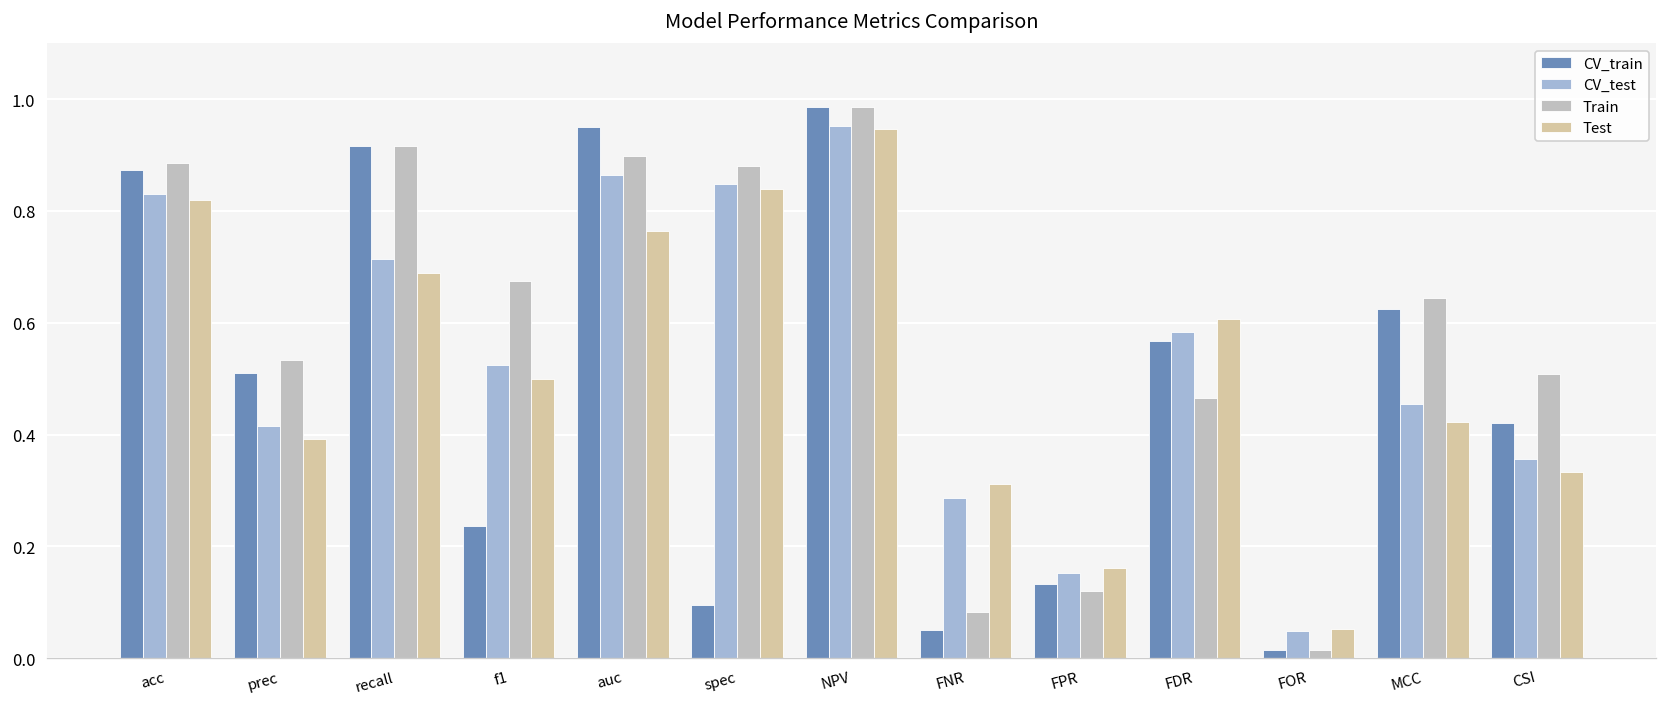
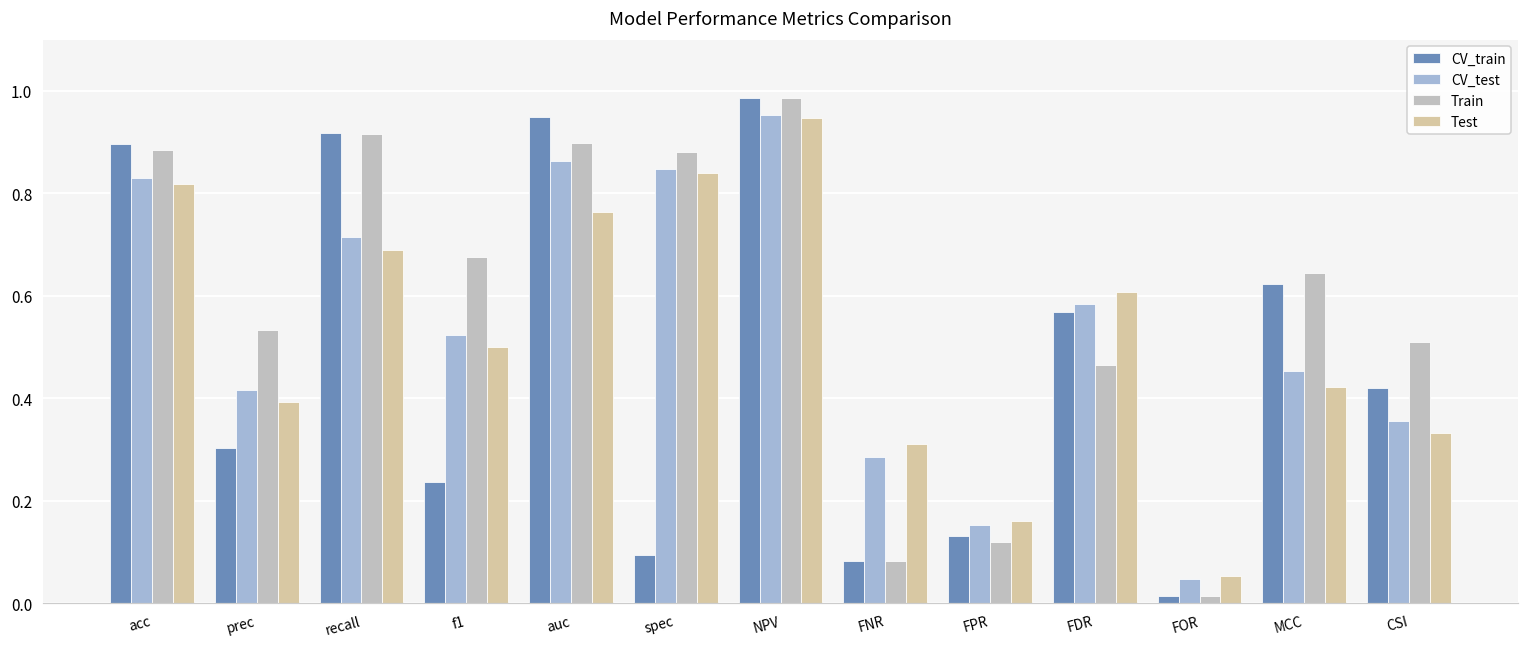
CV_train, acc: 0.87 -> 0.90
CV_train, prec: 0.51 -> 0.30
CV_train, FNR: 0.05 -> 0.08
